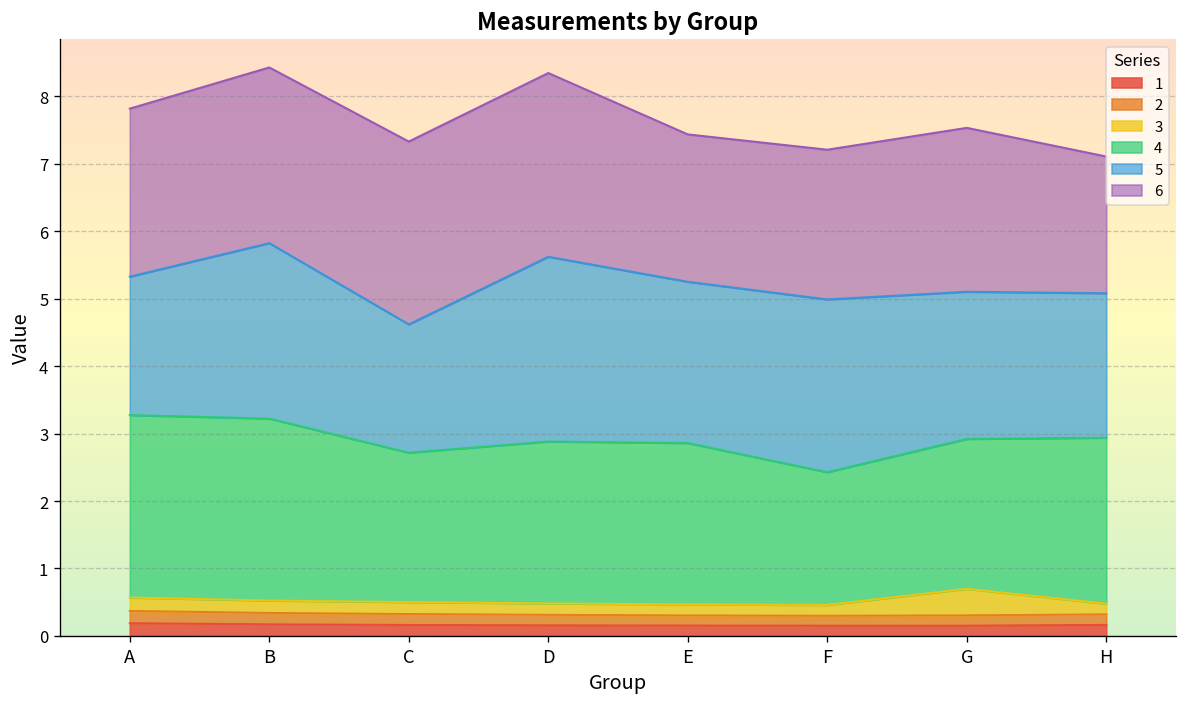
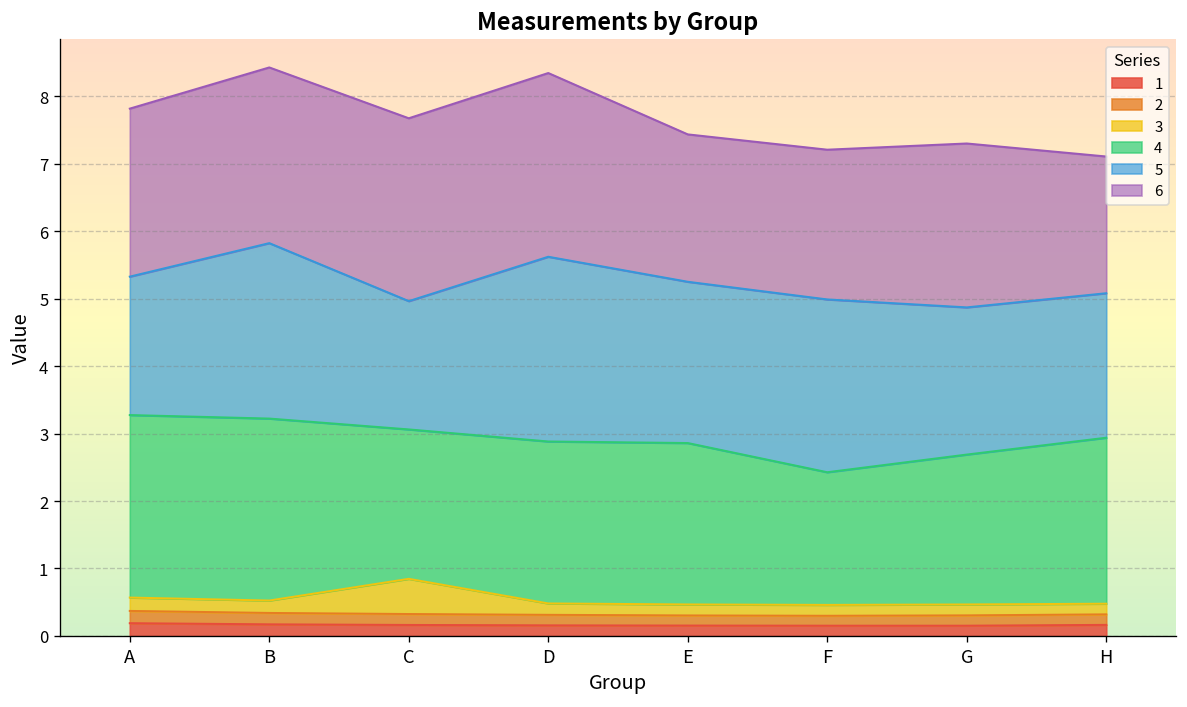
3, C: 0.2 -> 0.5
3, G: 0.4 -> 0.2
